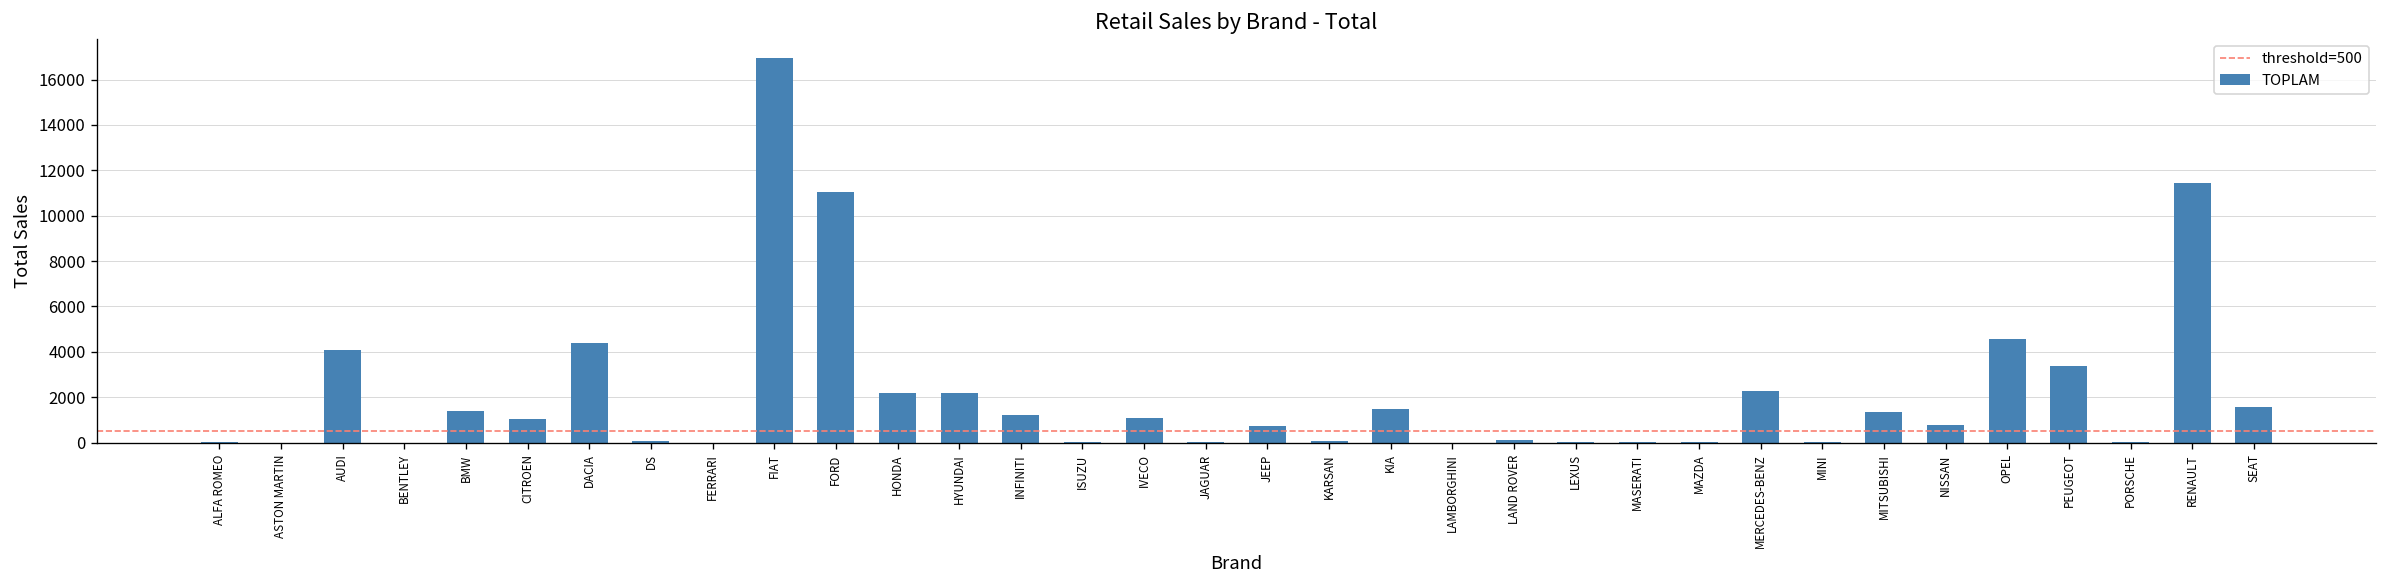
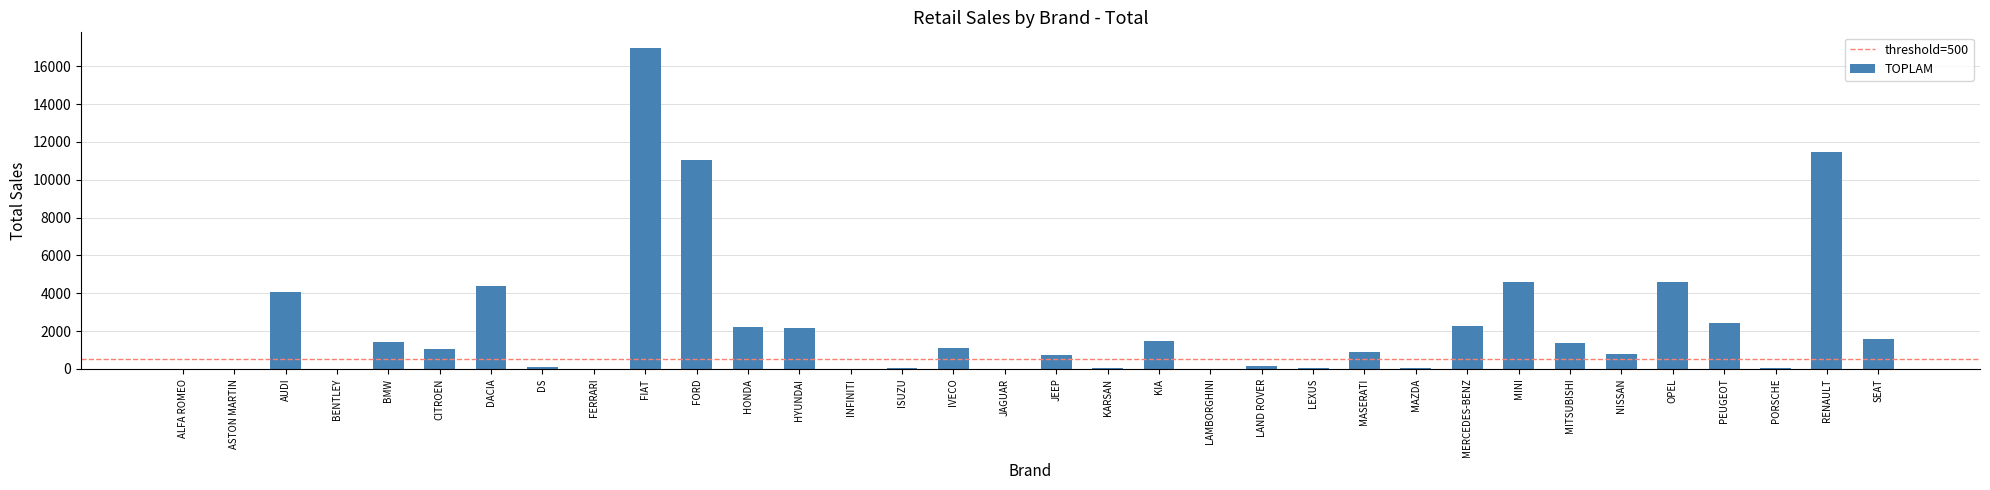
INFINITI: 1200 -> 0
MASERATI: 0 -> 900
MINI: 0 -> 4600
PEUGEOT: 3400 -> 2400
